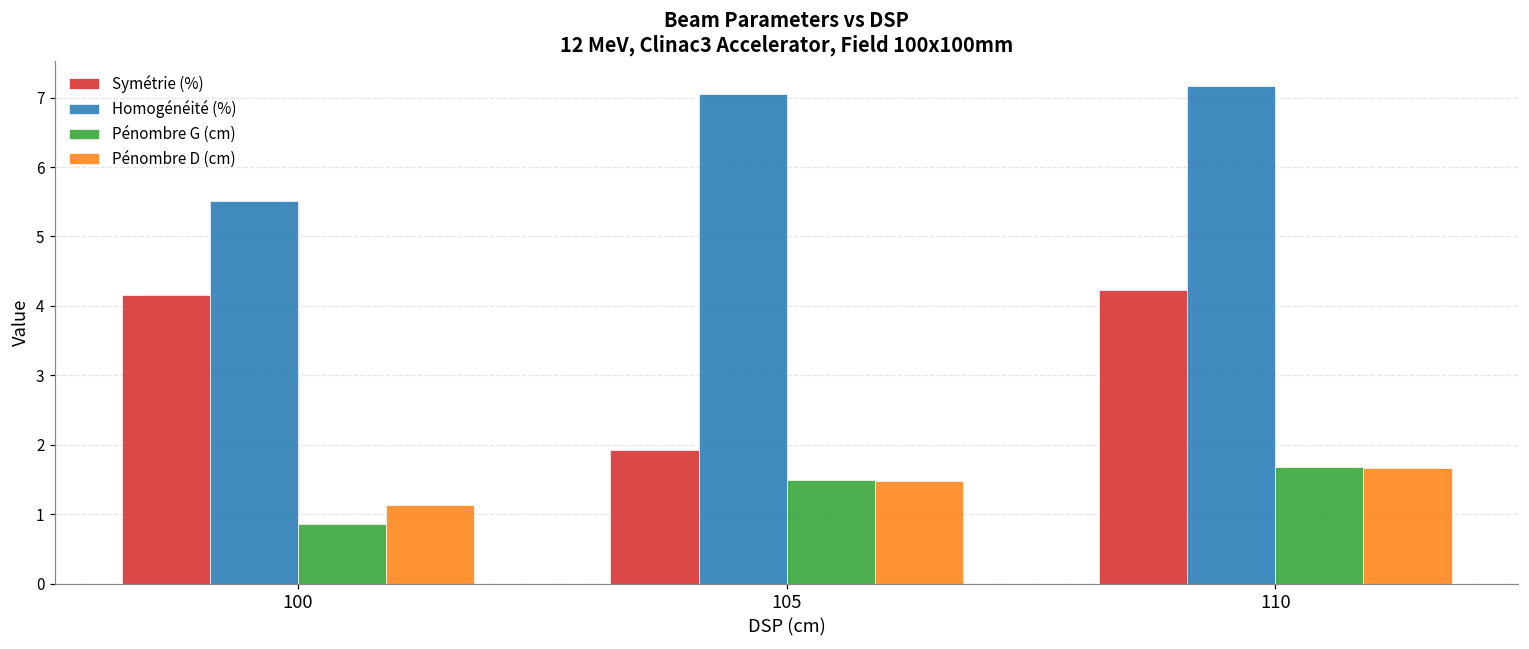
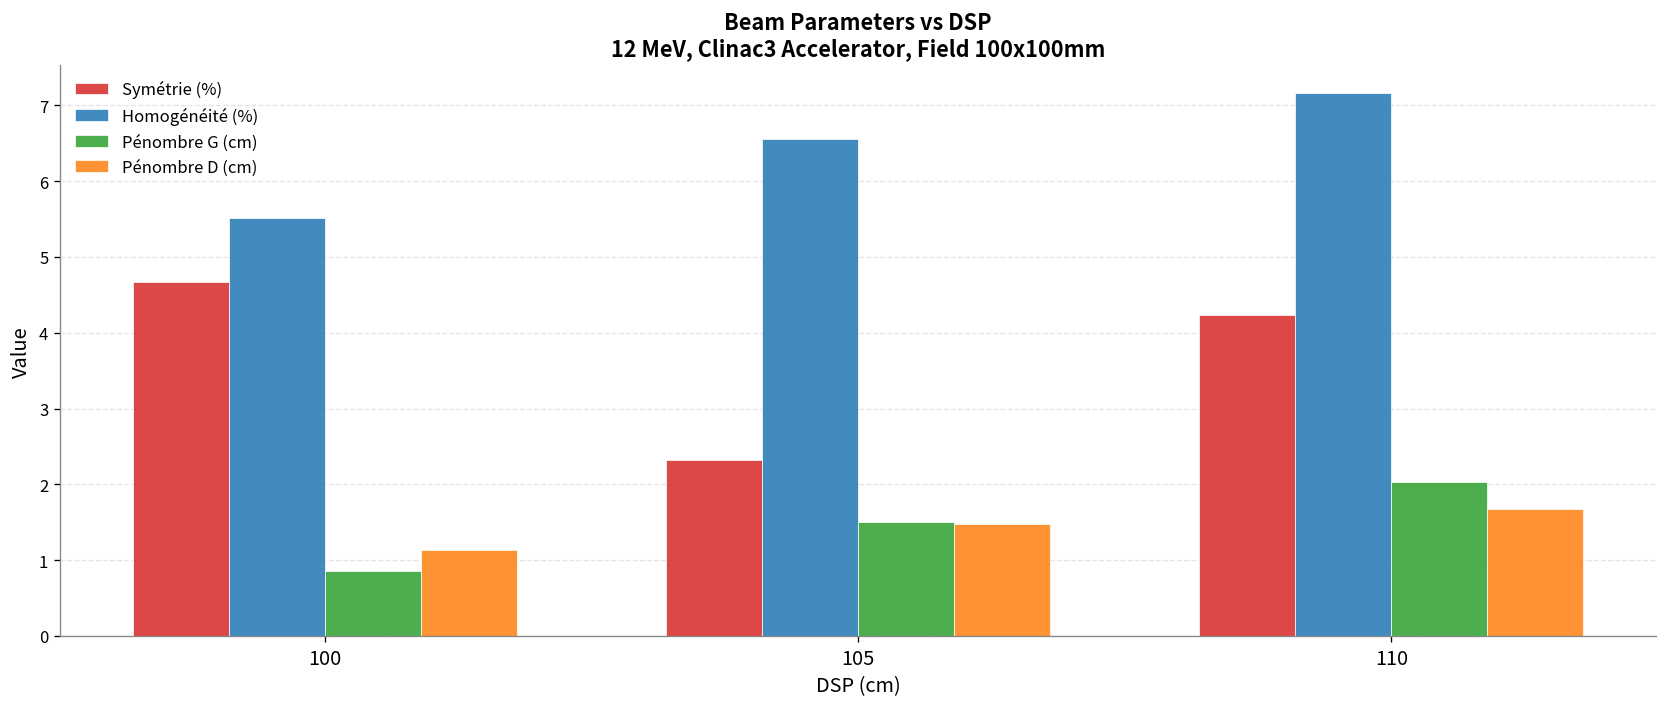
Symétrie (%), 100: 4.2 -> 4.7
Symétrie (%), 105: 1.9 -> 2.3
Homogénéité (%), 105: 7.1 -> 6.6
Pénombre G (cm), 110: 1.7 -> 2.0
